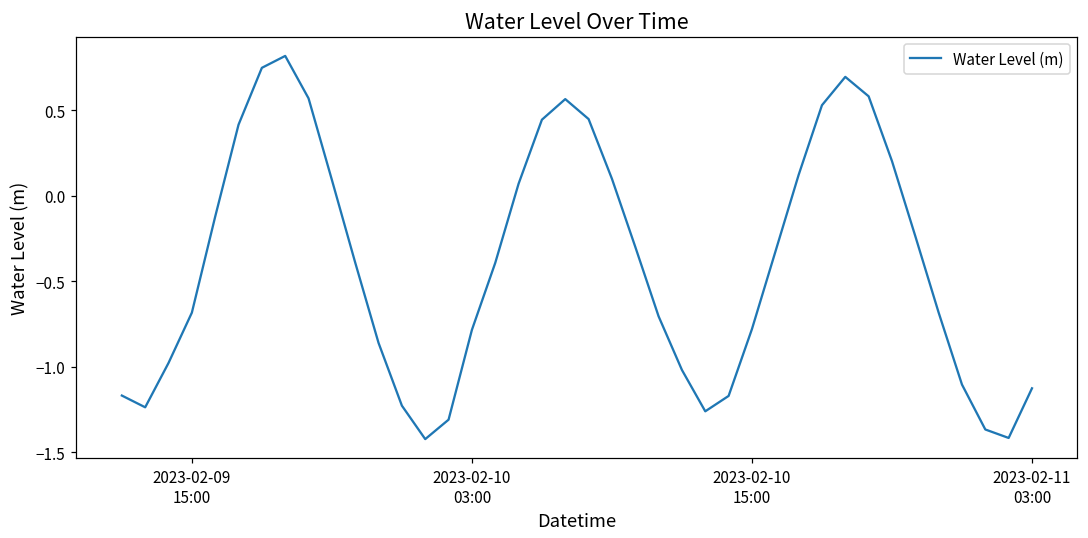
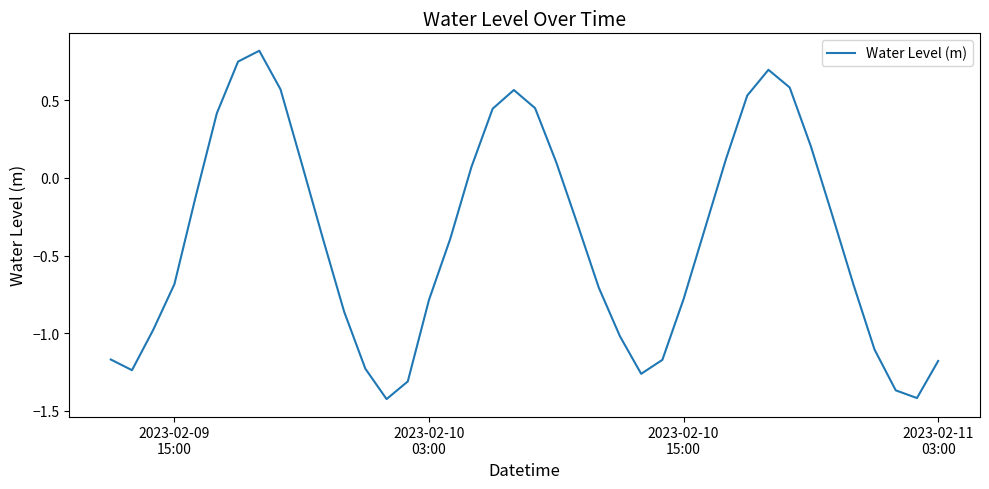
2023-02-11 03:00: -1.13 -> -1.18
